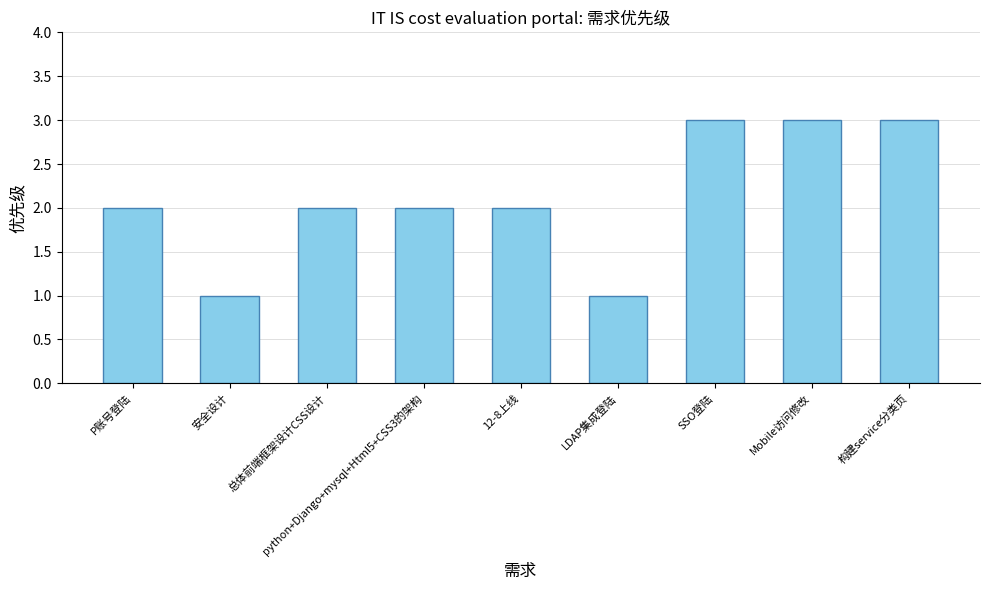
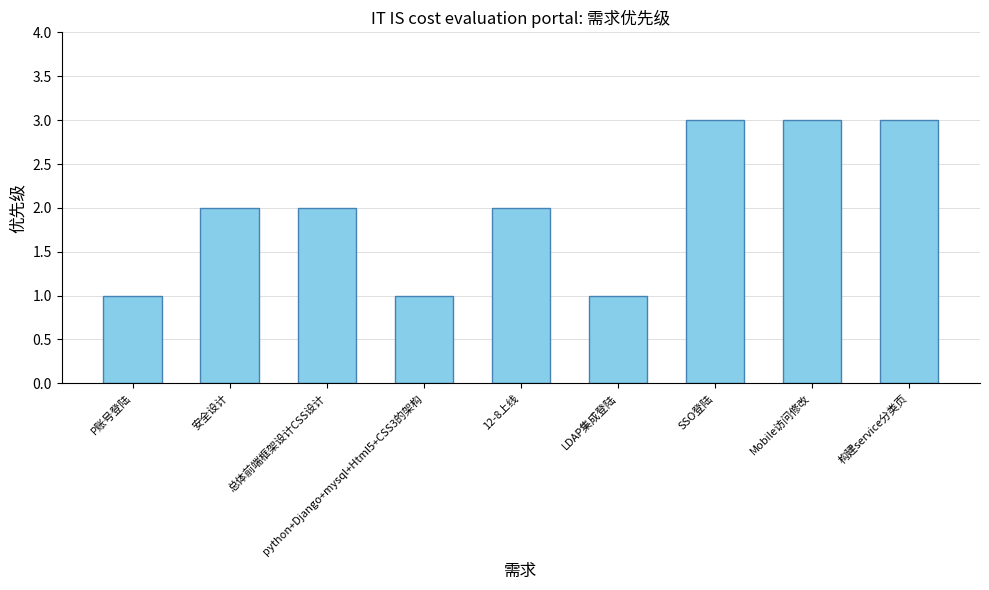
P账号登陆: 2 -> 1
安全设计: 1 -> 2
python+Django+mysql+Html5+CSS3的架构: 2 -> 1
